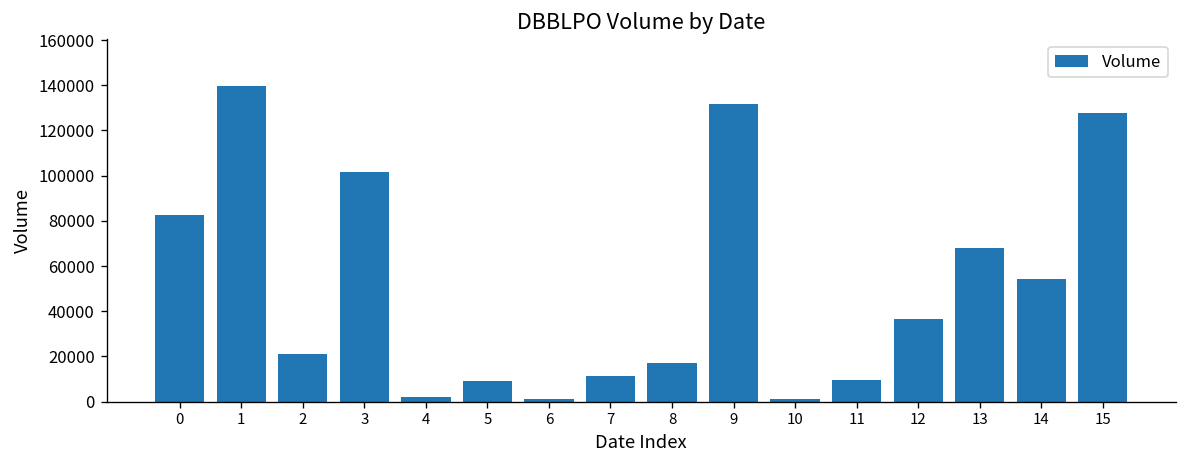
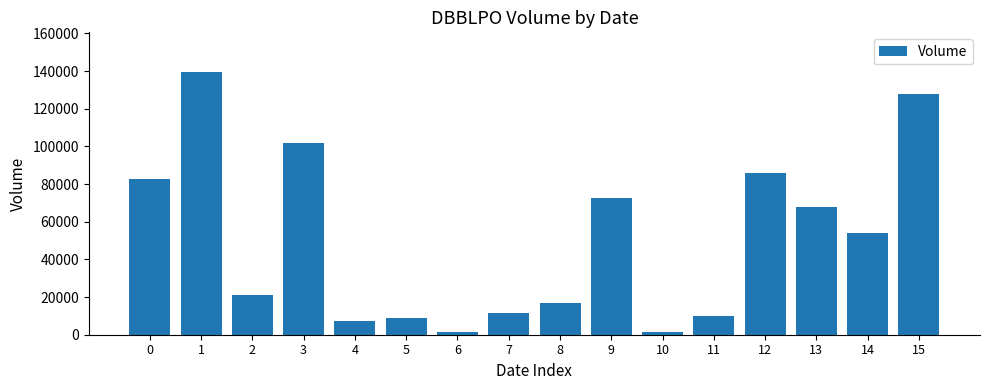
4: 2000 -> 7000
9: 131000 -> 73000
12: 37000 -> 86000
